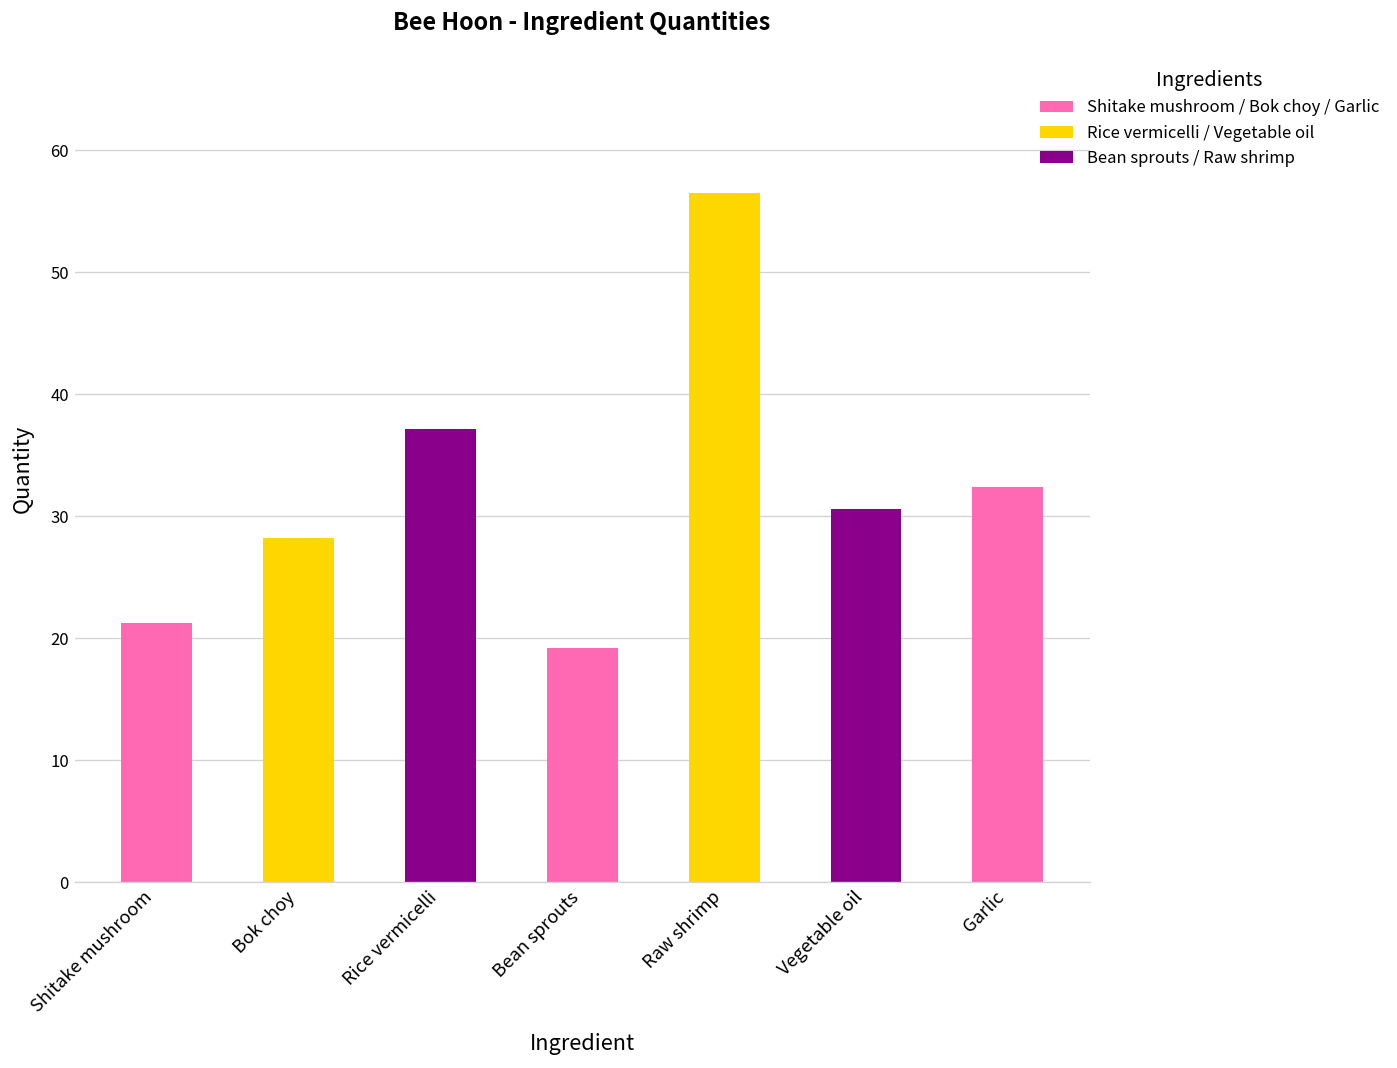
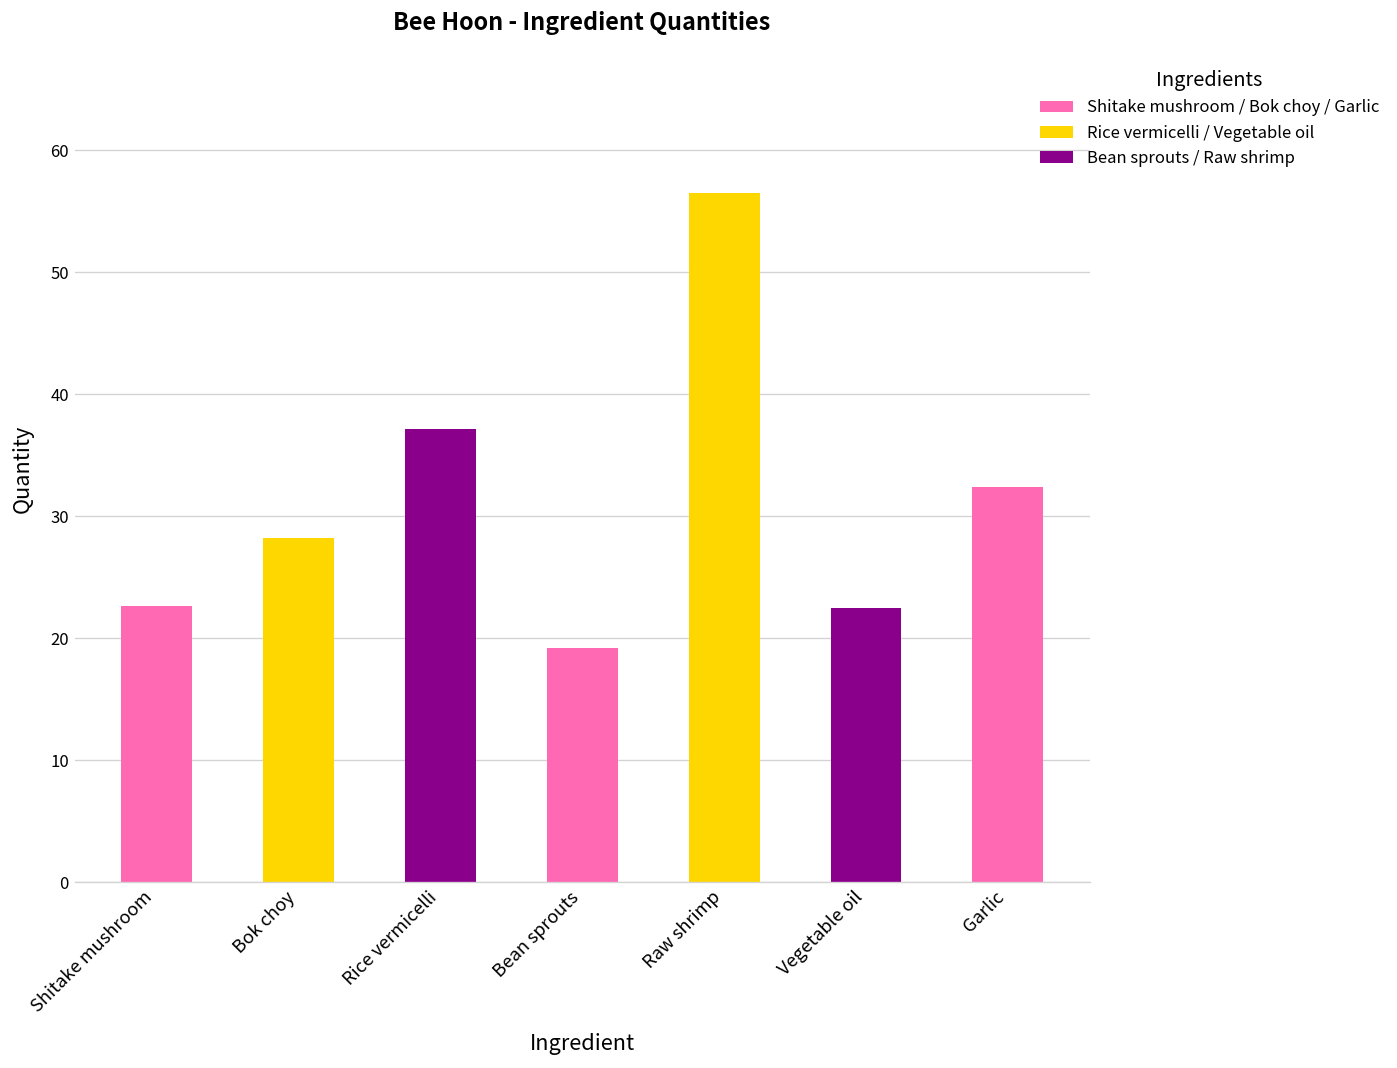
Shitake mushroom: 21.3 -> 22.6
Vegetable oil: 30.6 -> 22.5
